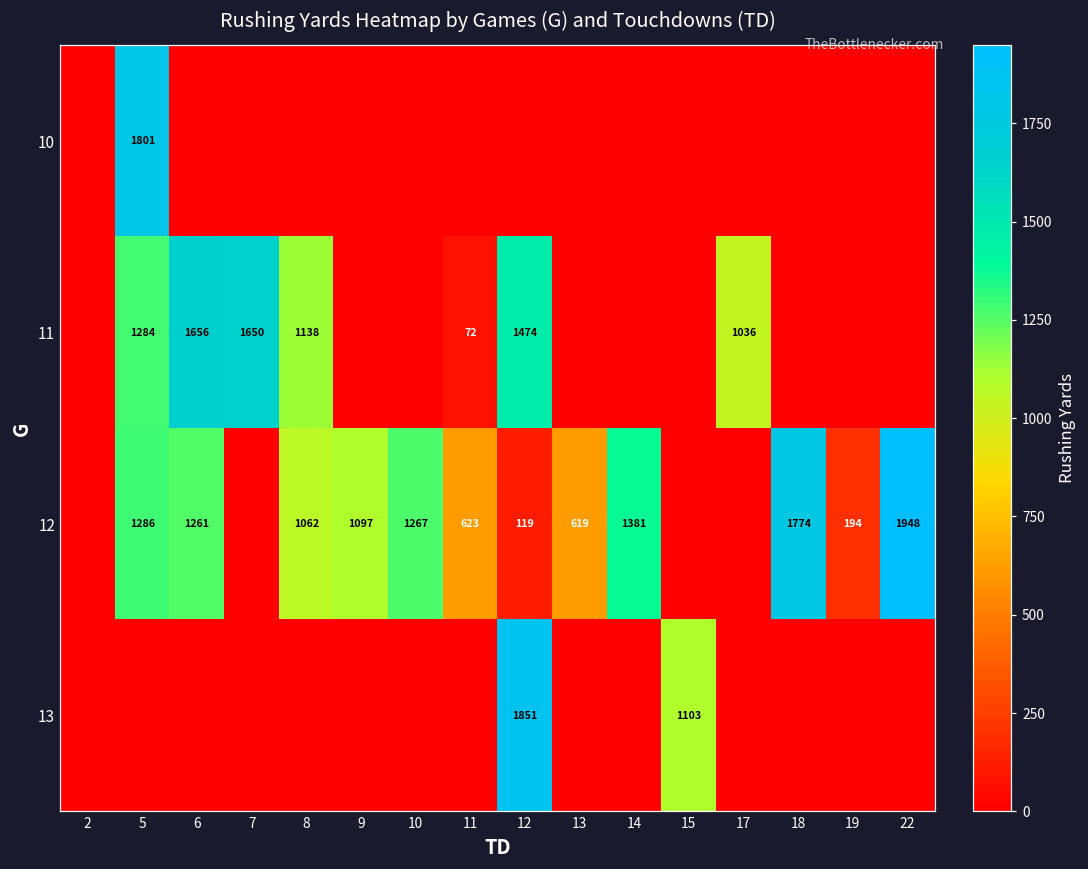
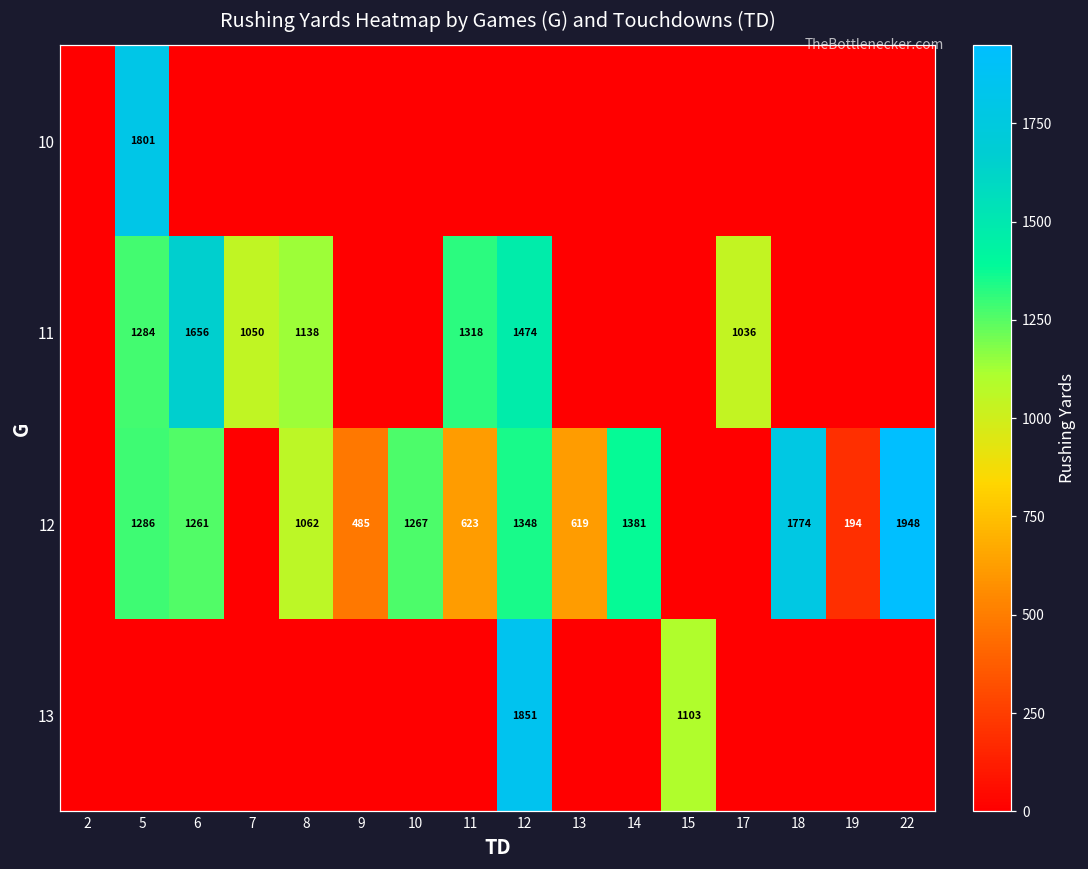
11, 7: 1650 -> 1050
11, 11: 72 -> 1318
12, 9: 1097 -> 485
12, 12: 119 -> 1348
